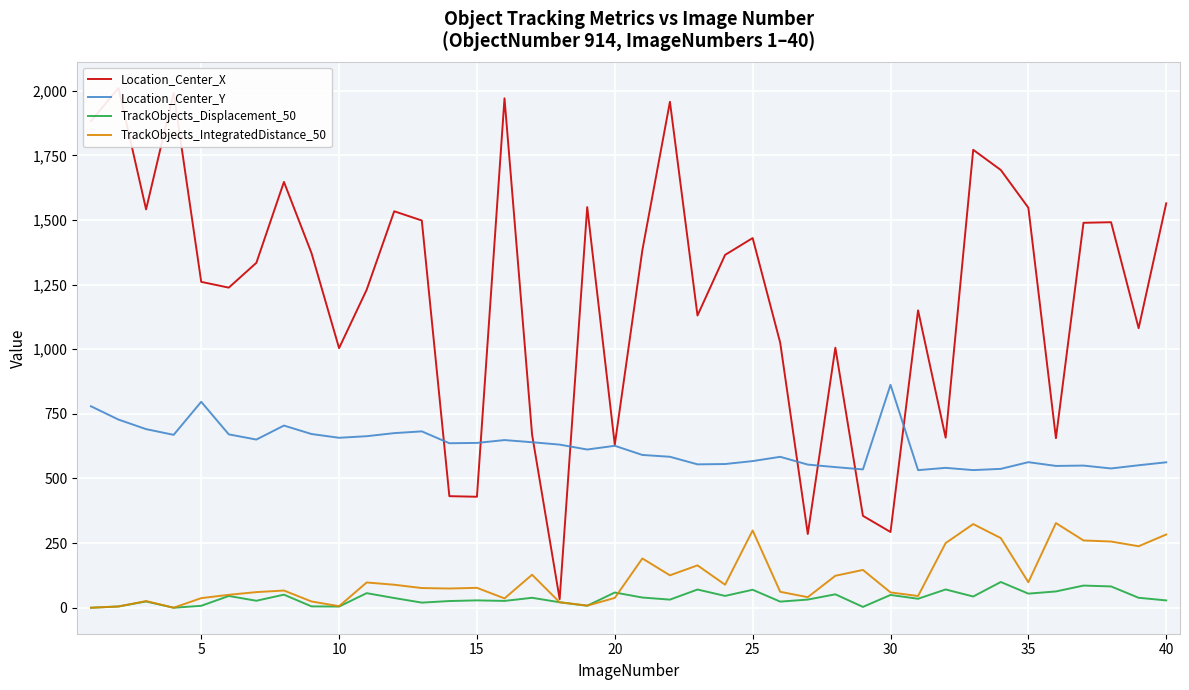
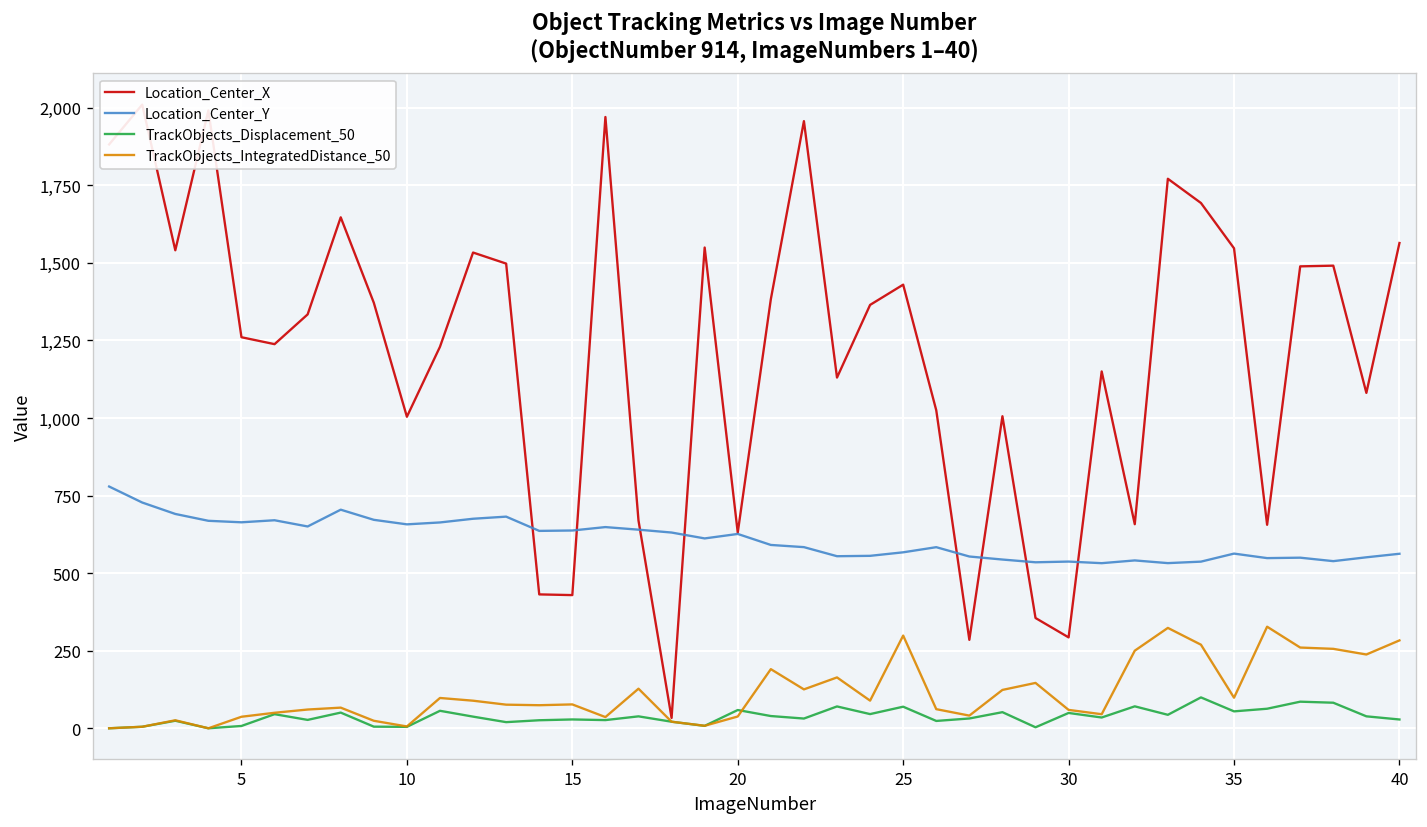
Location_Center_Y, 5: 800 -> 660
Location_Center_Y, 30: 860 -> 540
